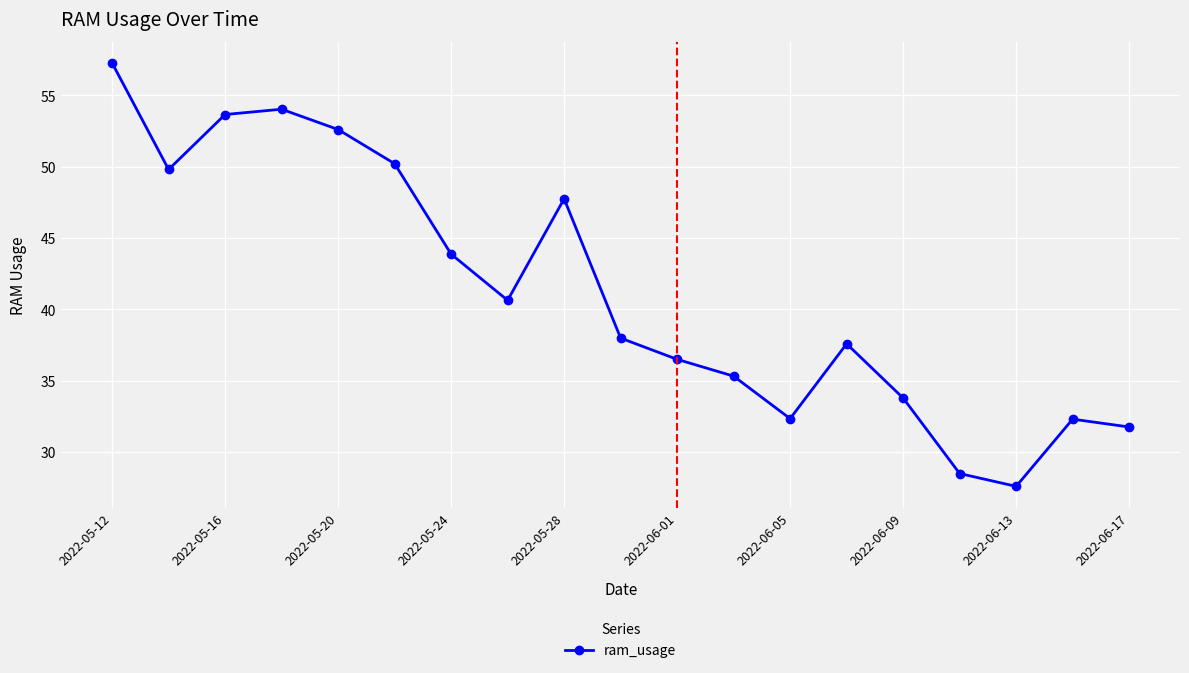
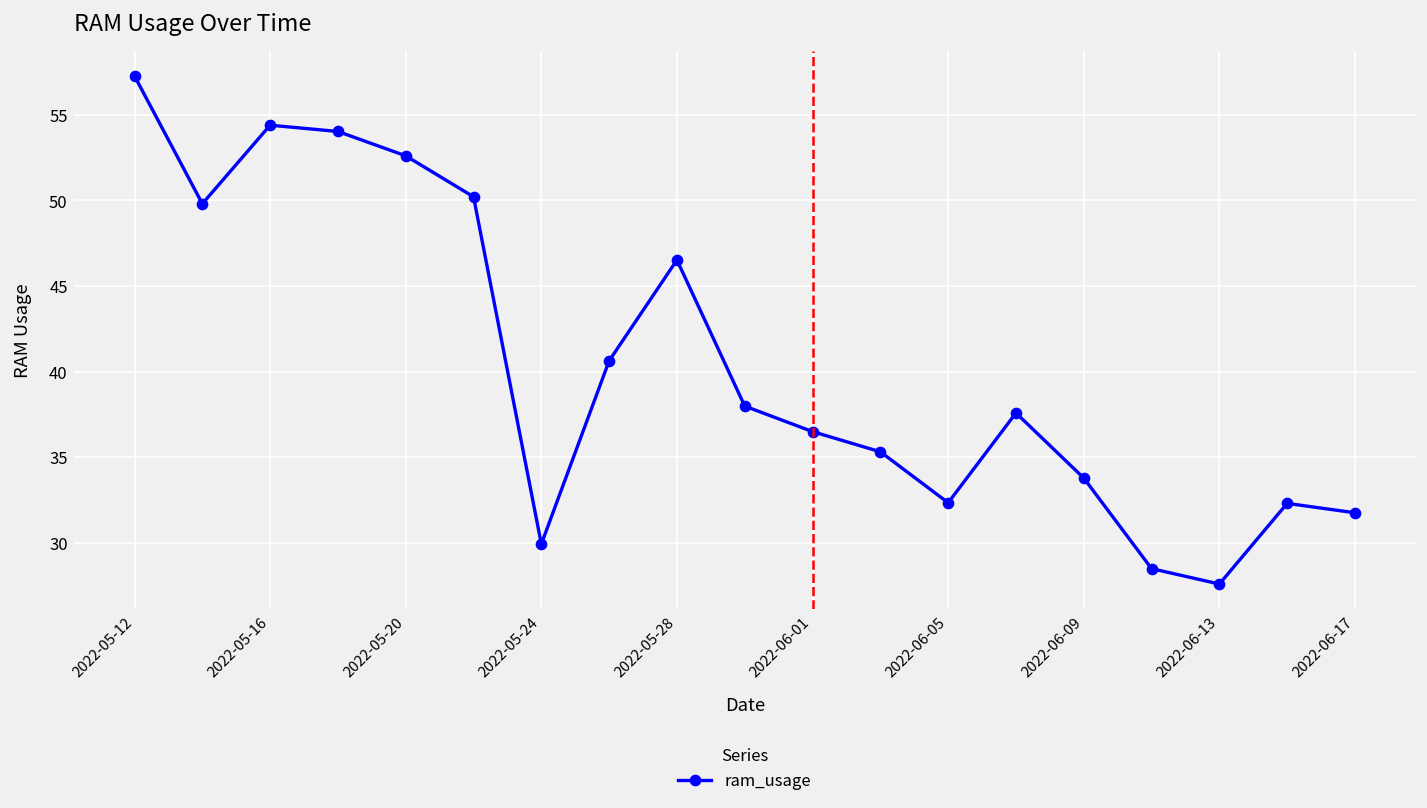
2022-05-16: 53.7 -> 54.4
2022-05-24: 43.9 -> 29.9
2022-05-28: 47.7 -> 46.5
